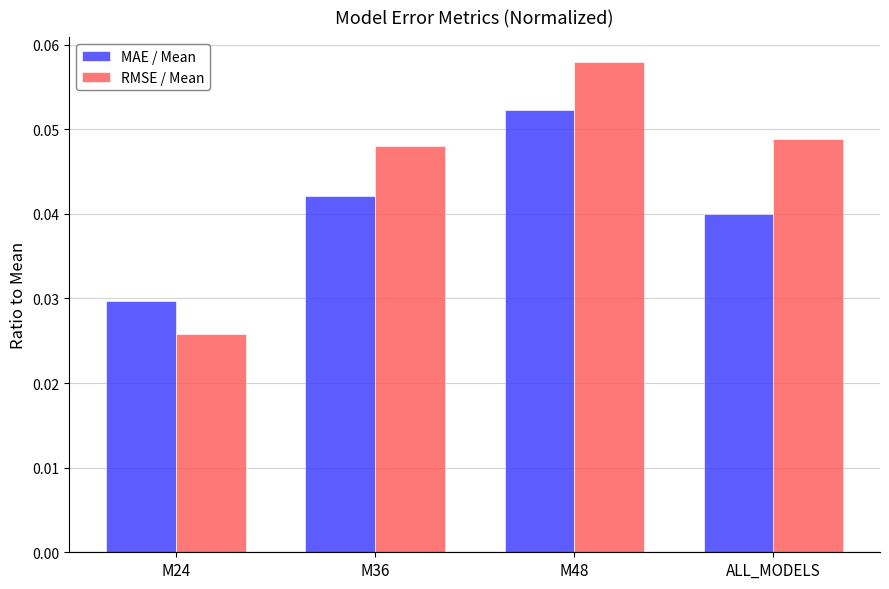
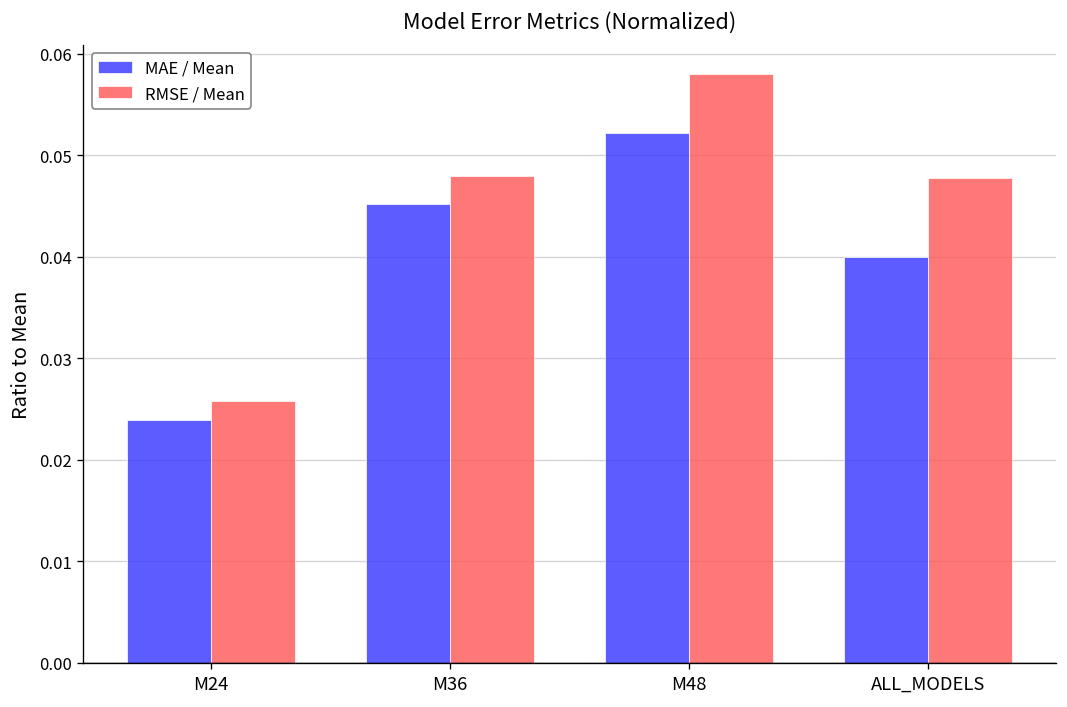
MAE / Mean, M24: 0.030 -> 0.024
MAE / Mean, M36: 0.042 -> 0.045
RMSE / Mean, ALL_MODELS: 0.049 -> 0.048
